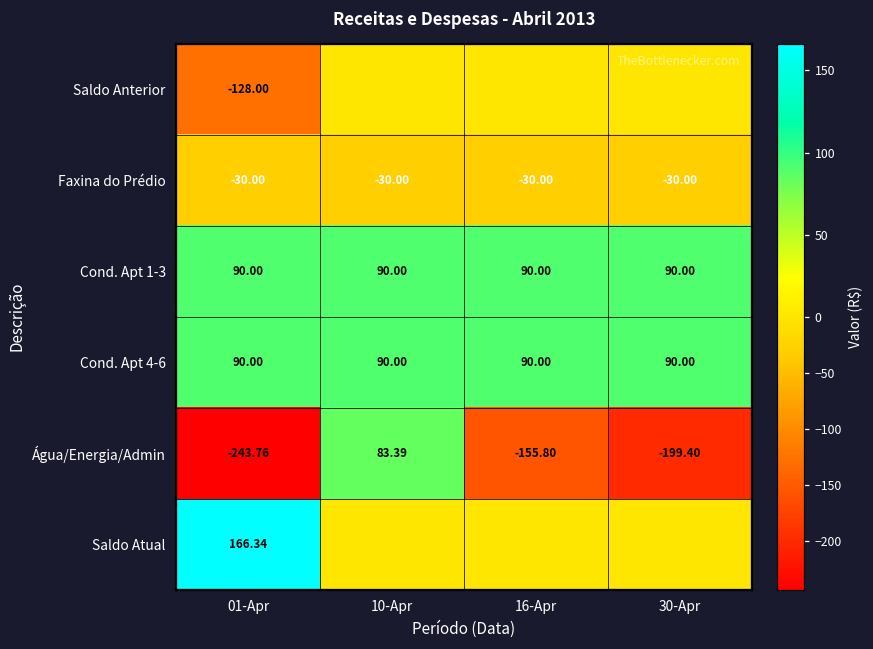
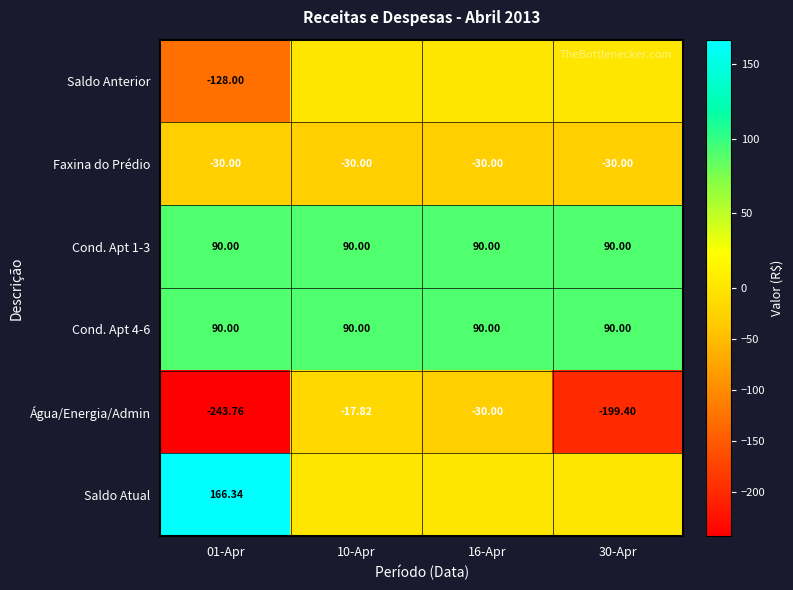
Água/Energia/Admin, 10-Apr: 83.39 -> -17.82
Água/Energia/Admin, 16-Apr: -155.80 -> -30.00
